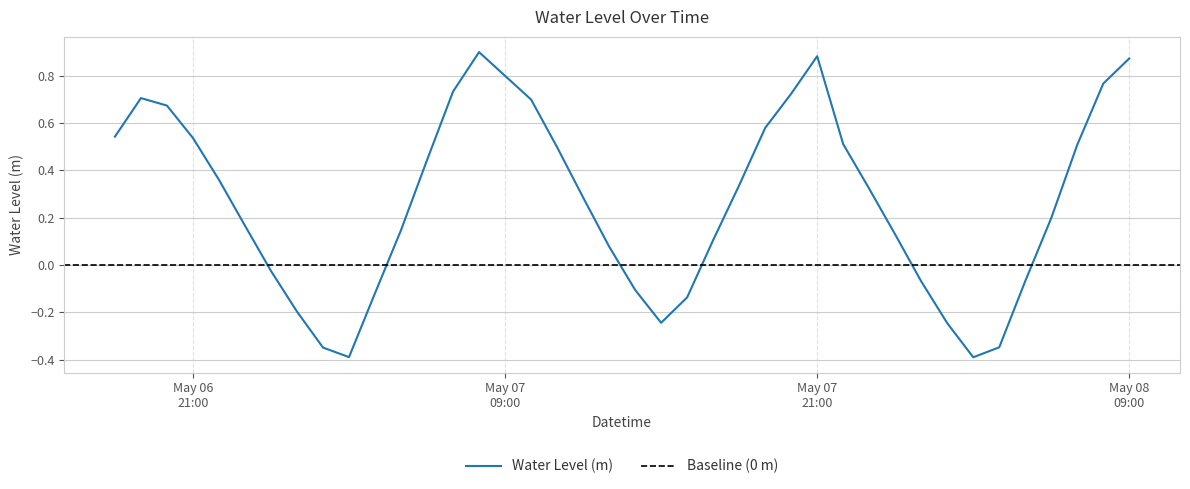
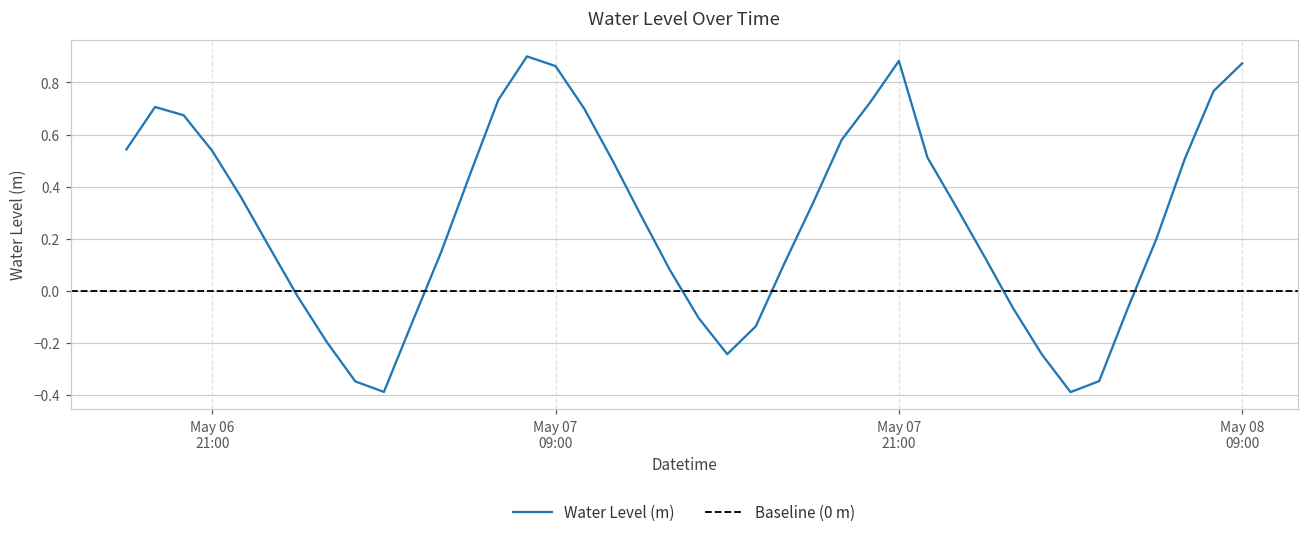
May 07 09:00: 0.80 -> 0.86
